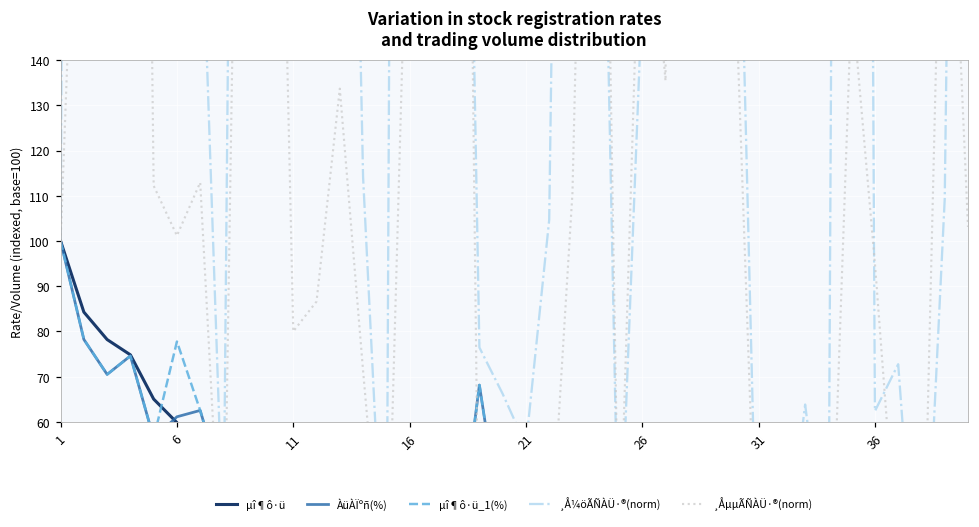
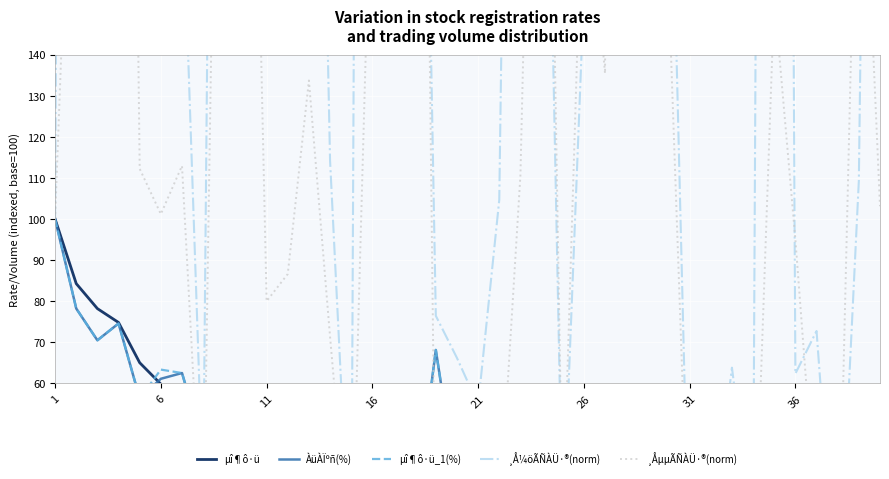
µî¶ô·ü_1(%), 6: 78 -> 63
